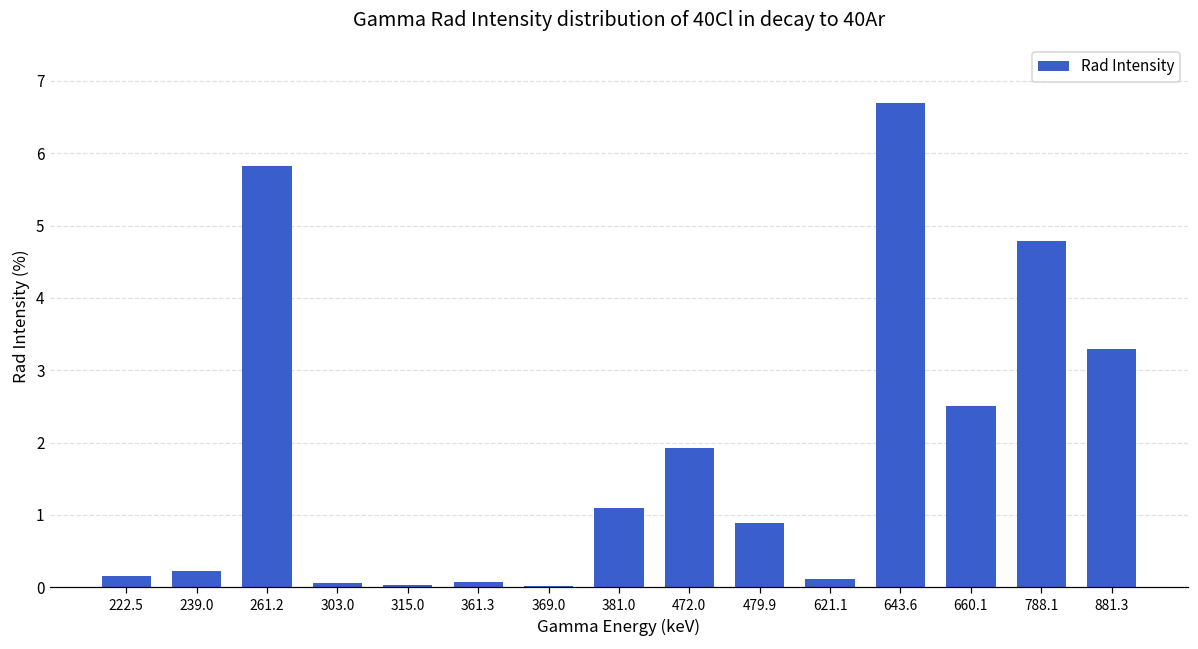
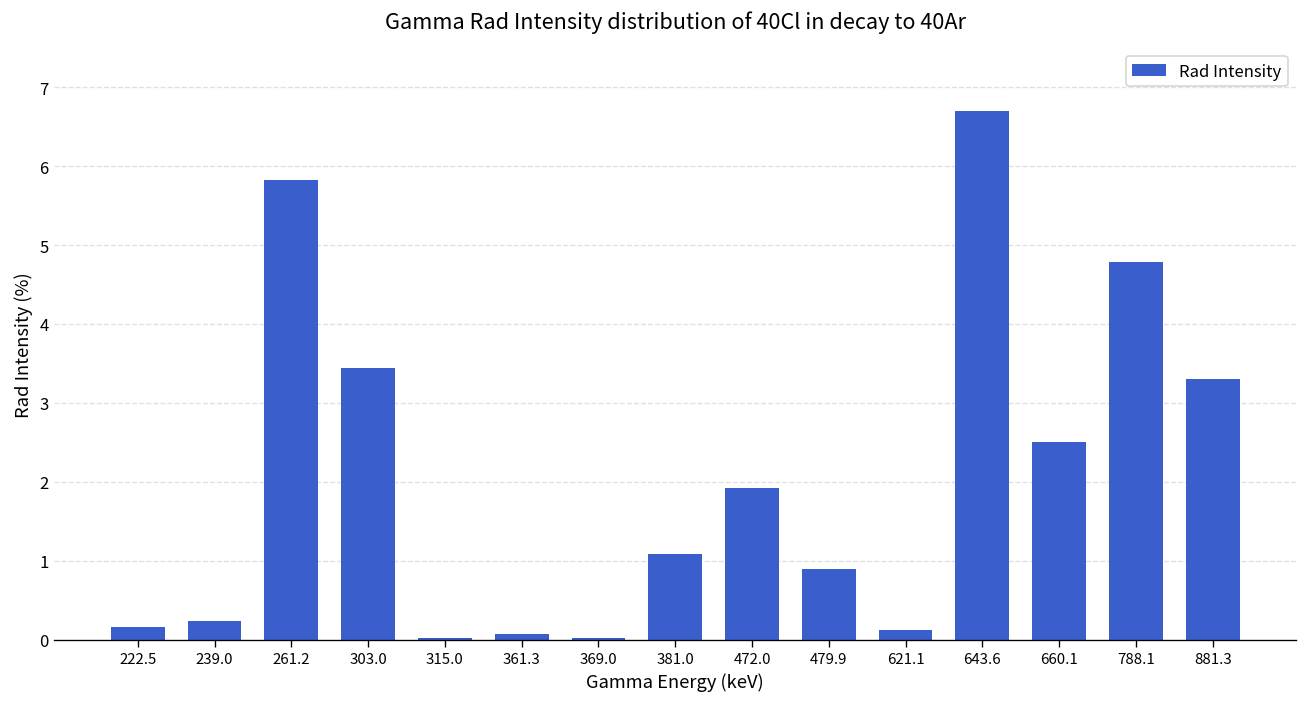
303.0: 0.1 -> 3.4
